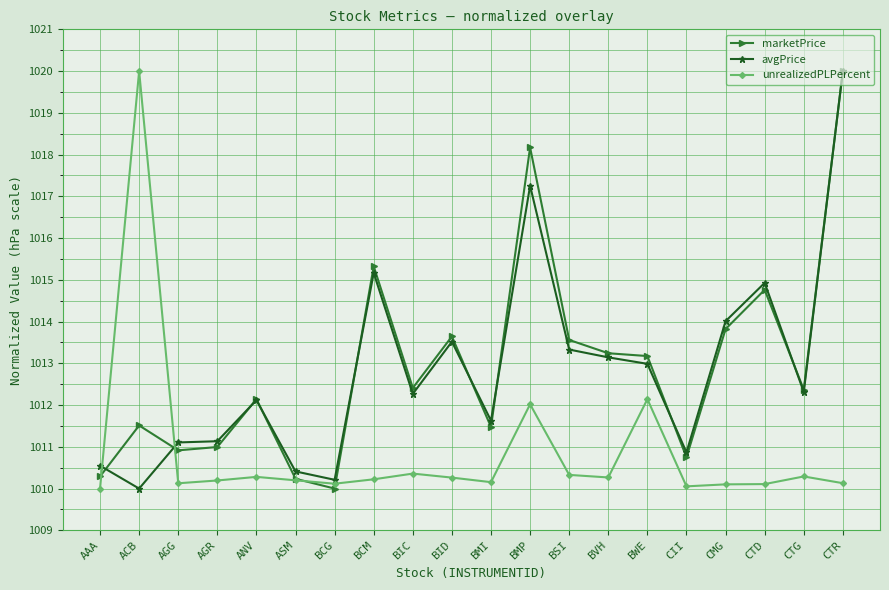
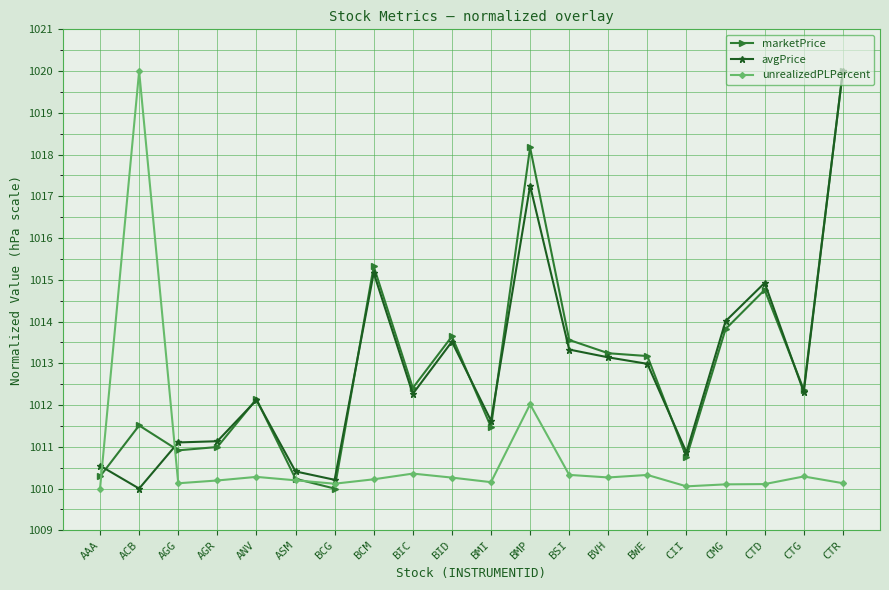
unrealizedPLPercent, BWE: 1012.1 -> 1010.3
